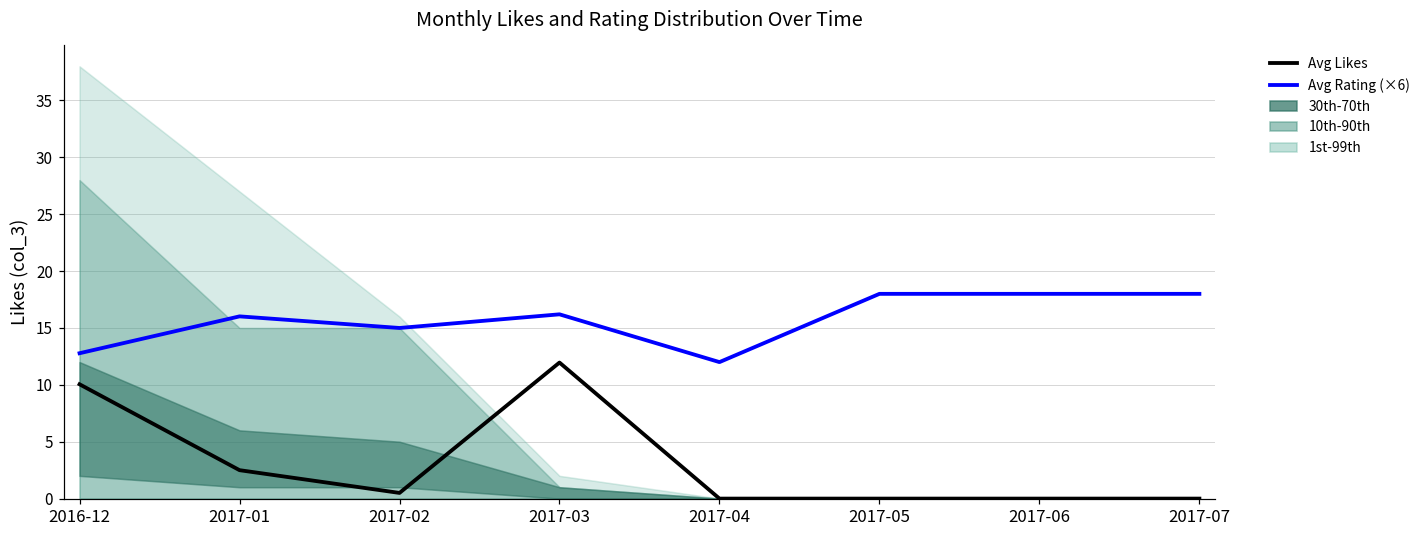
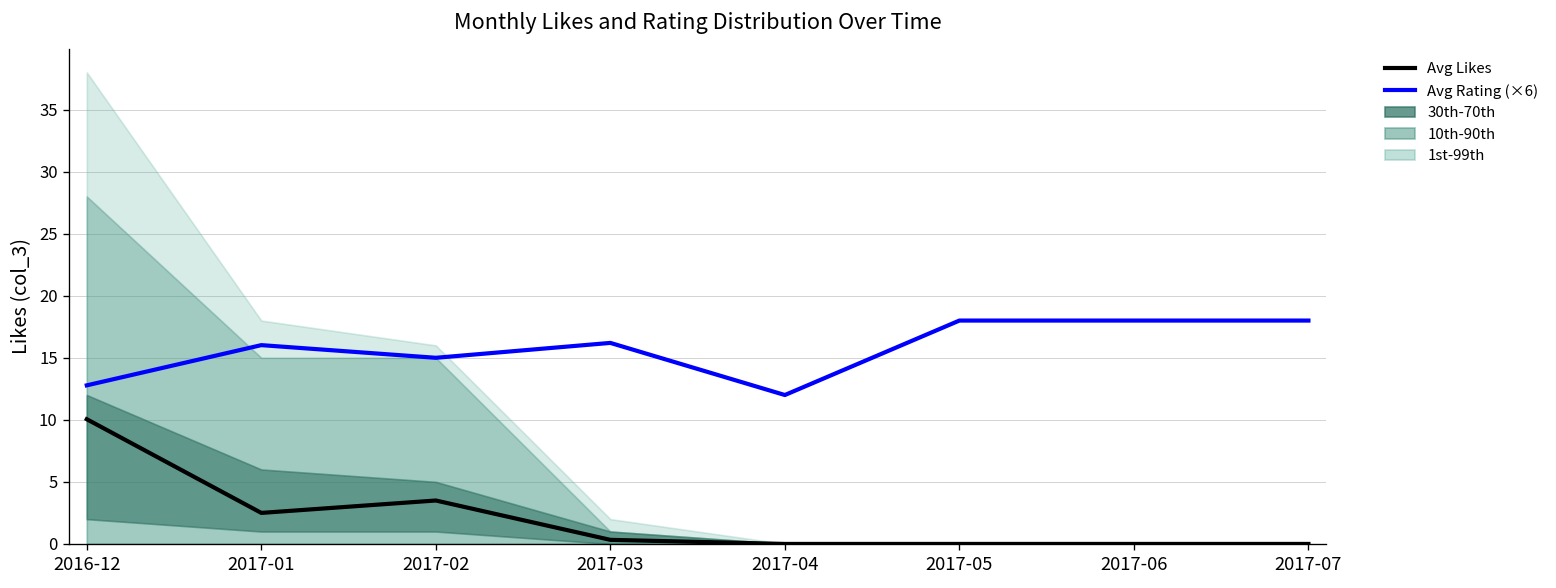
1st-99th, 2017-01: 27 -> 18
Avg Likes, 2017-02: 0.5 -> 3.5
Avg Likes, 2017-03: 12.0 -> 0.3
